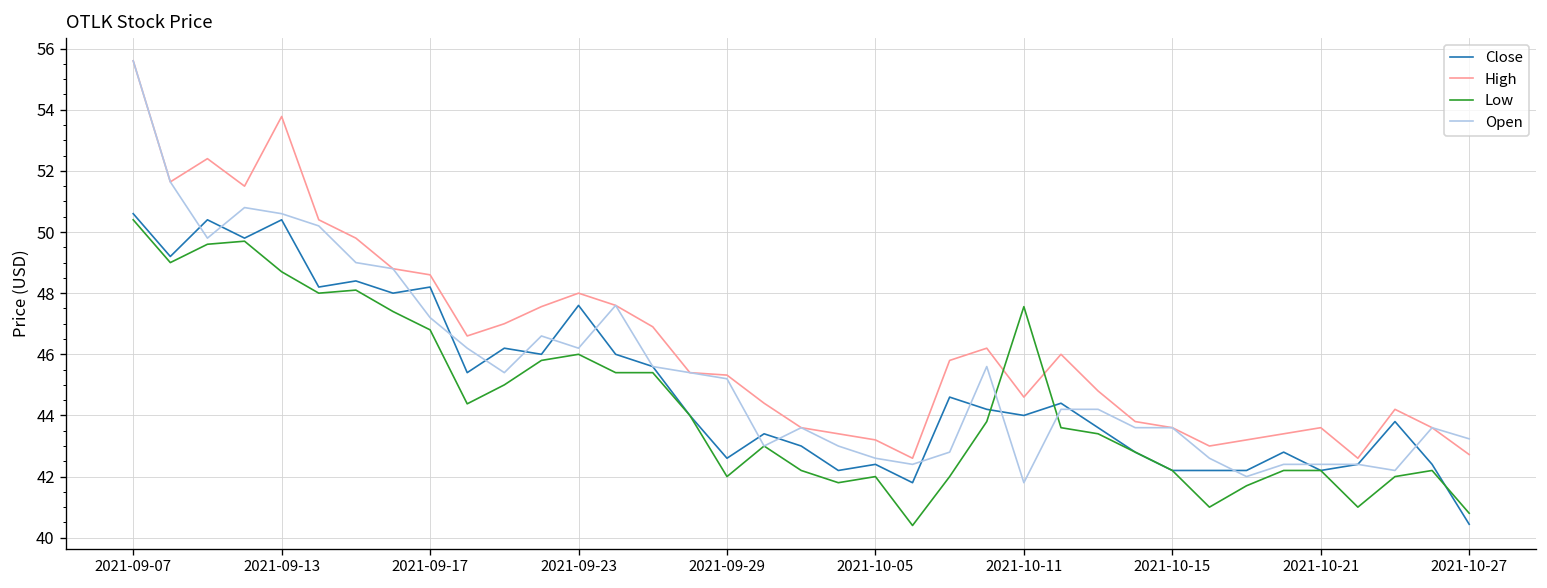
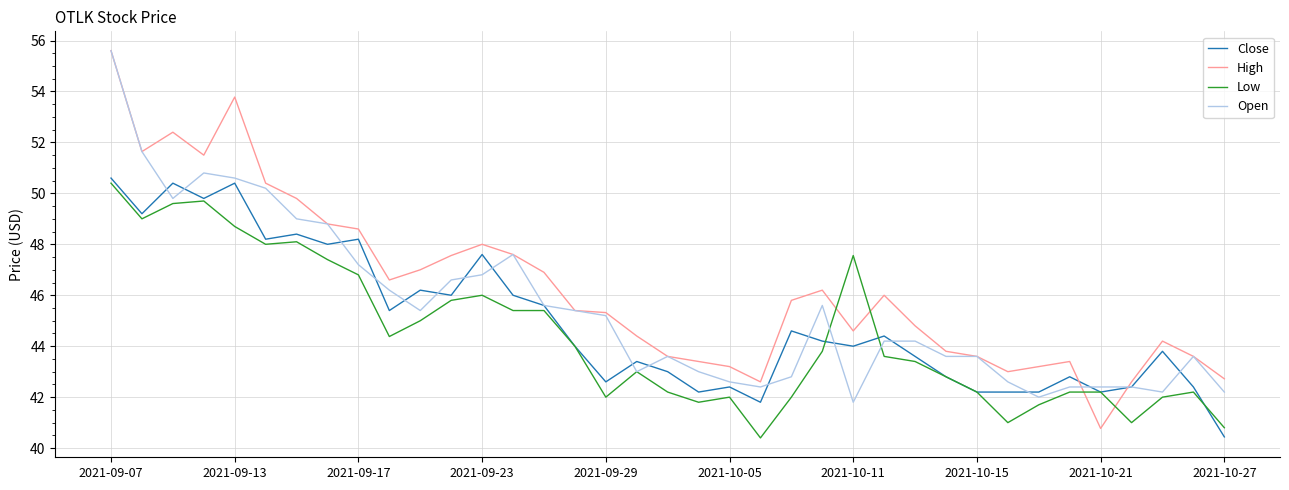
Open, 2021-09-23: 46.2 -> 46.8
High, 2021-10-21: 43.6 -> 40.8
Open, 2021-10-27: 43.2 -> 42.2
